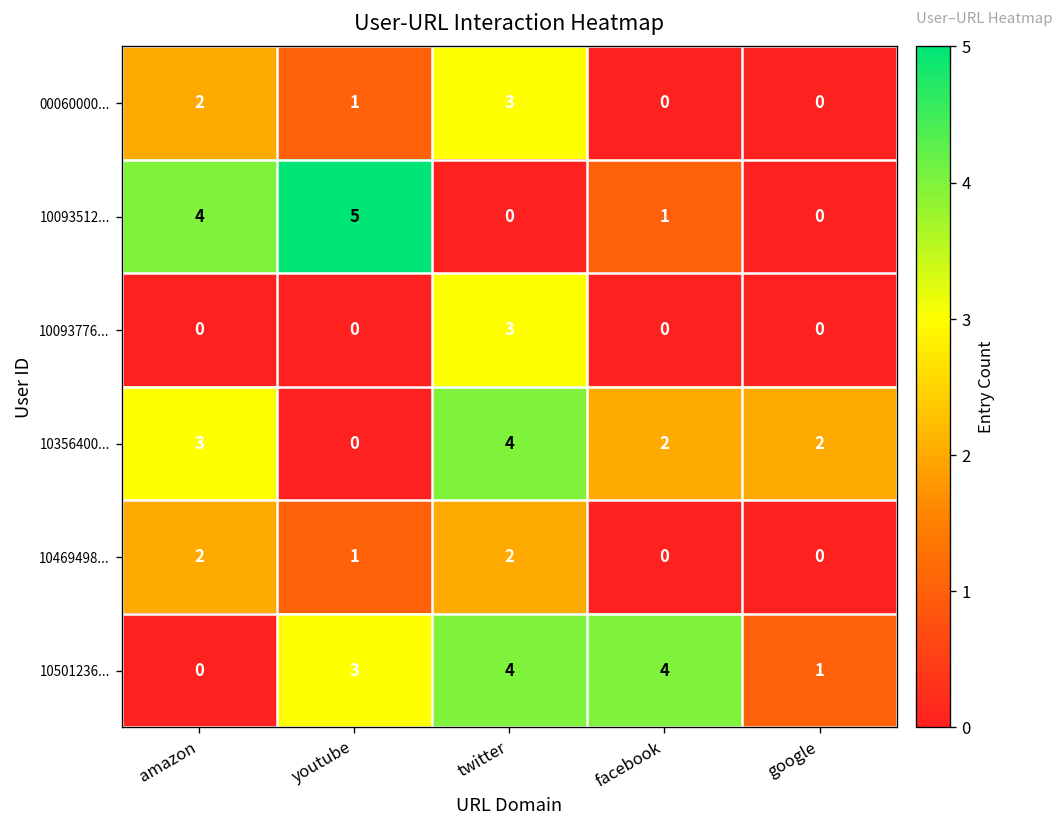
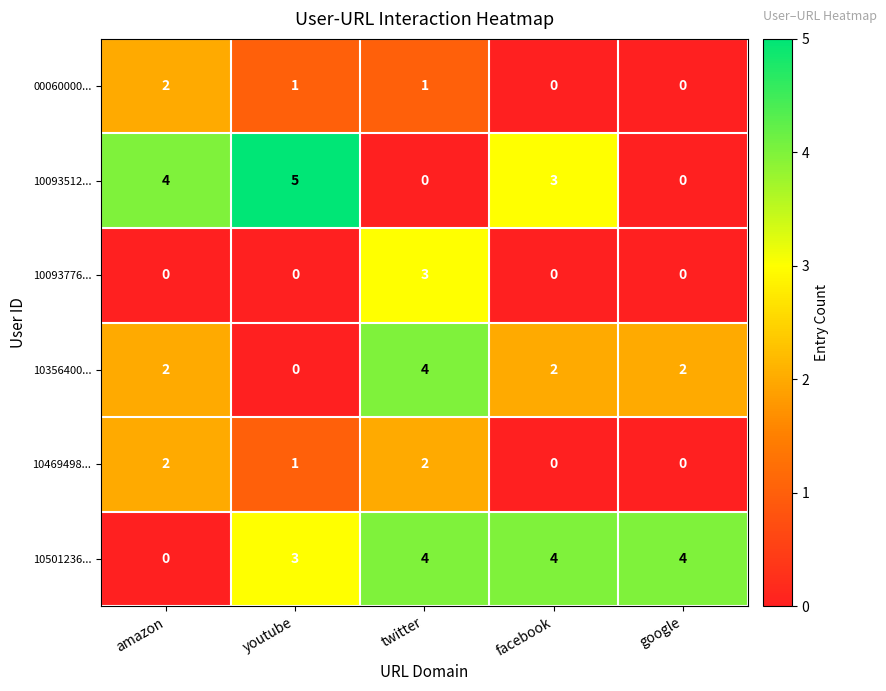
00060000..., twitter: 3 -> 1
10093512..., facebook: 1 -> 3
10356400..., amazon: 3 -> 2
10501236..., google: 1 -> 4
